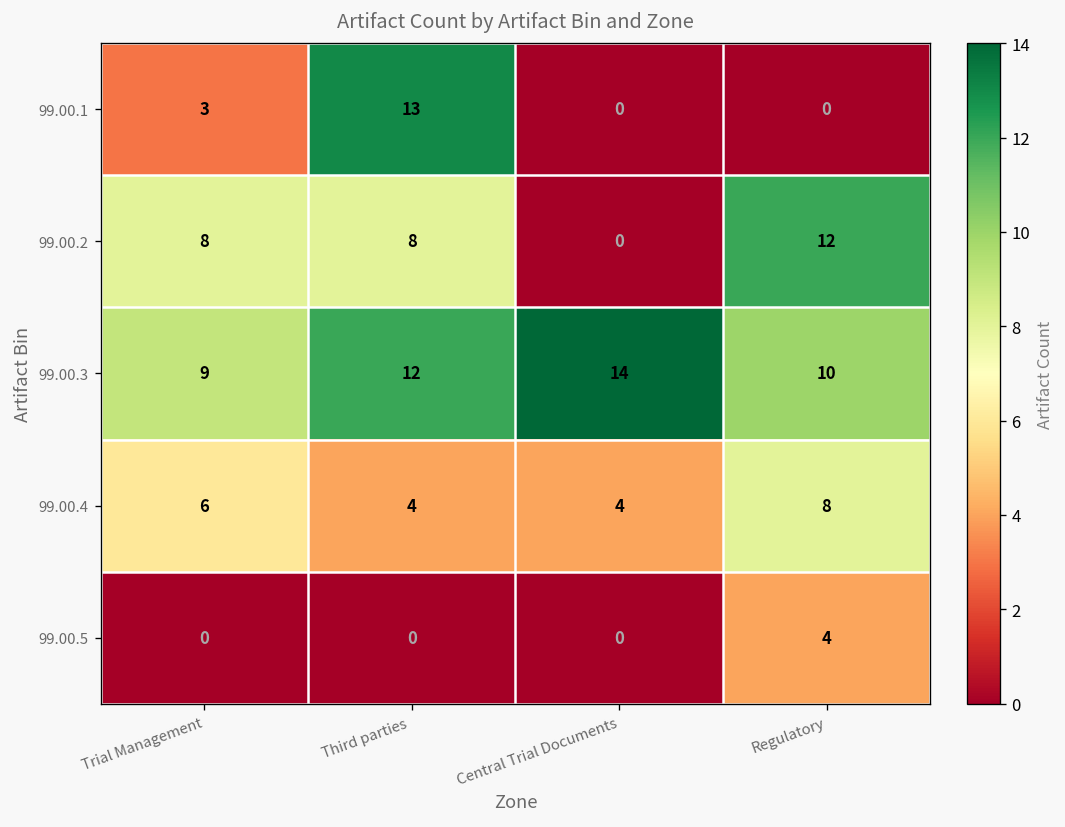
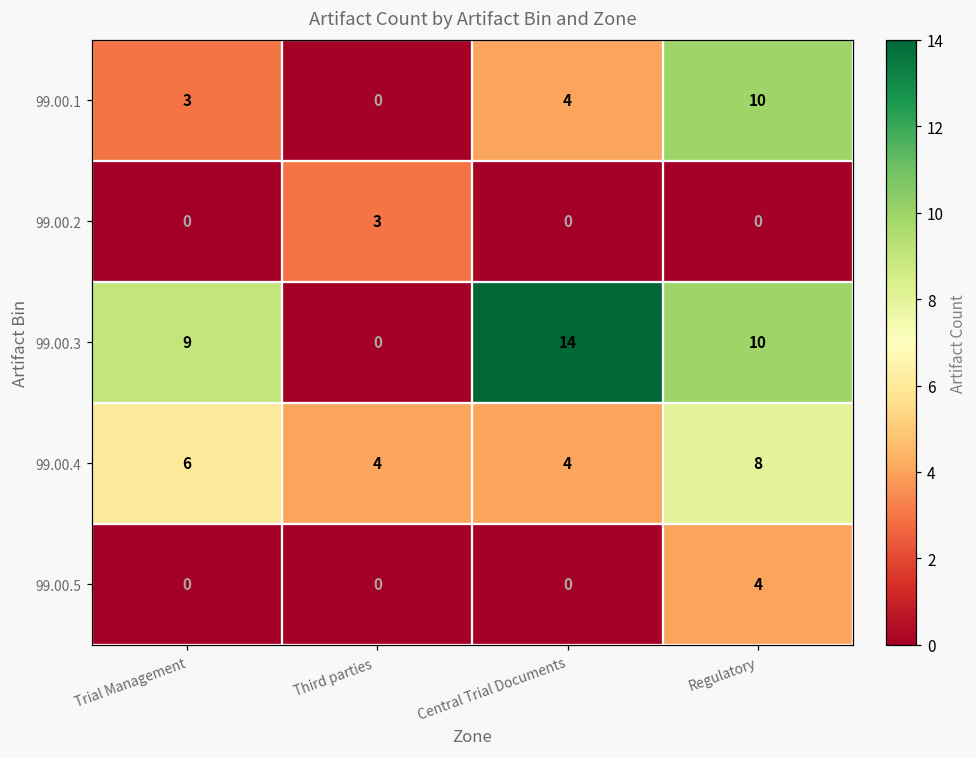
99.00.1, Third parties: 13 -> 0
99.00.1, Central Trial Documents: 0 -> 4
99.00.1, Regulatory: 0 -> 10
99.00.2, Trial Management: 8 -> 0
99.00.2, Third parties: 8 -> 3
99.00.2, Regulatory: 12 -> 0
99.00.3, Third parties: 12 -> 0
